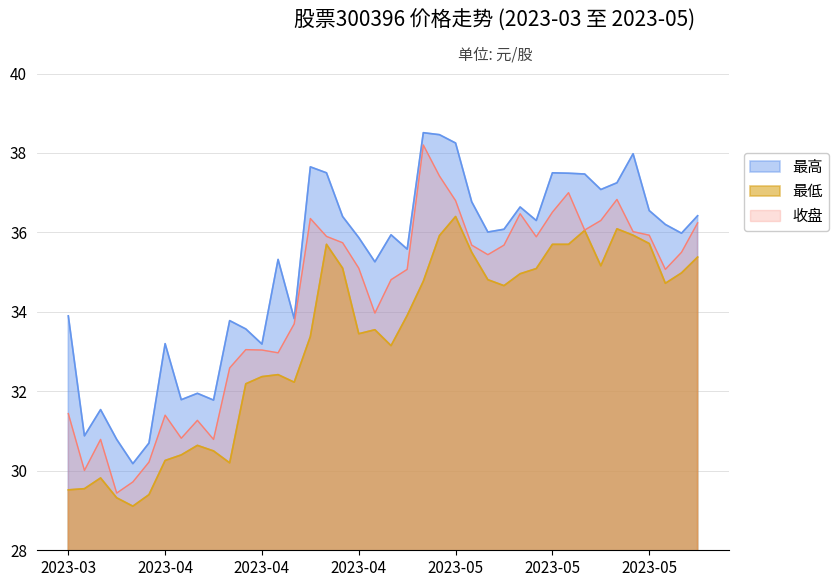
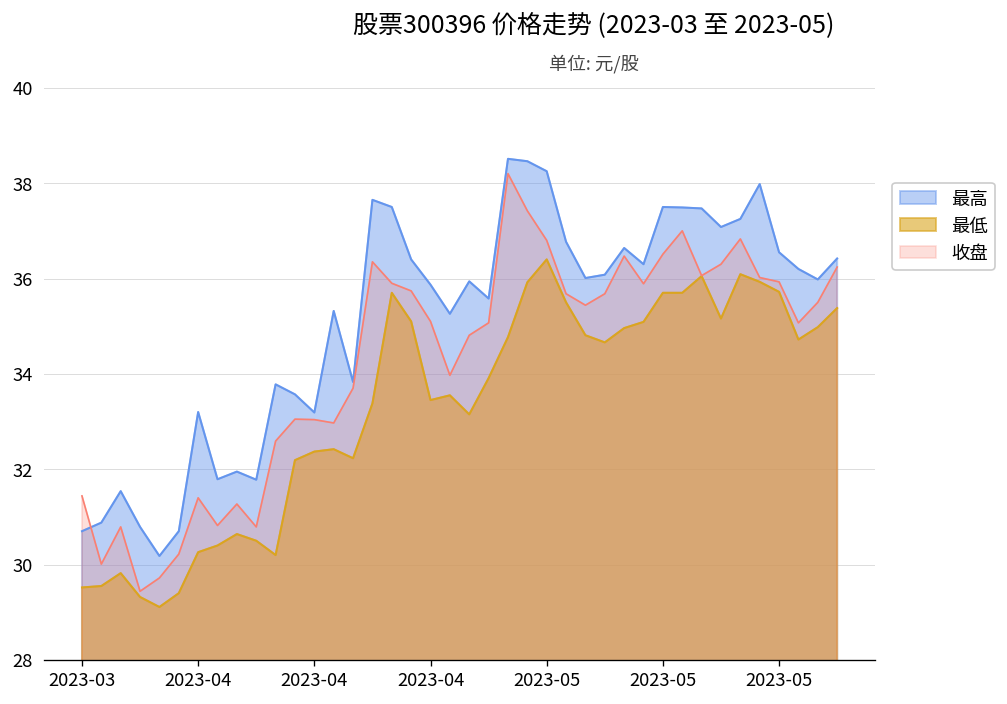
最高, 2023-03: 33.9 -> 30.7
